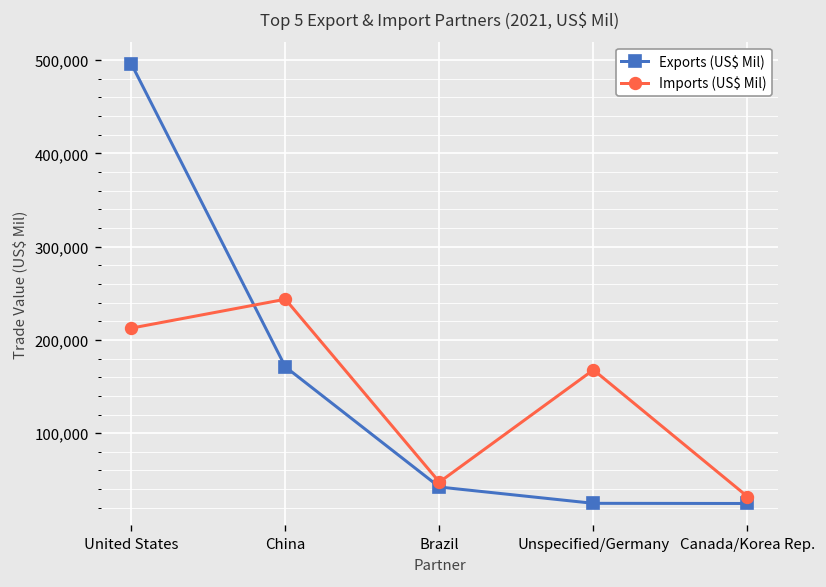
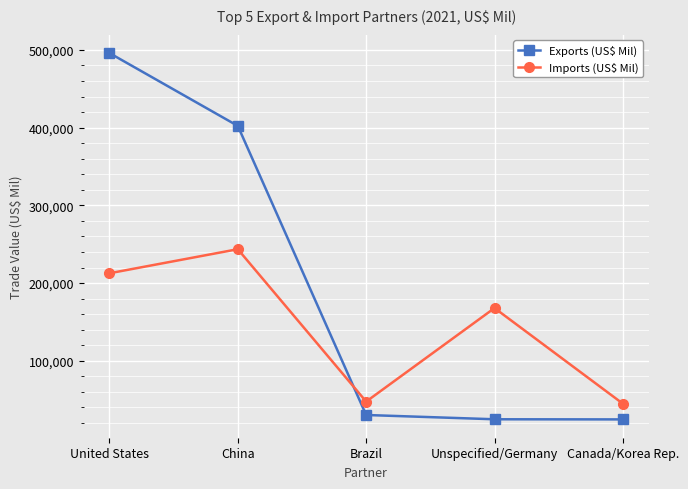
Exports (US$ Mil), China: 170,000 -> 400,000
Exports (US$ Mil), Brazil: 40,000 -> 30,000
Imports (US$ Mil), Canada/Korea Rep.: 30,000 -> 40,000
